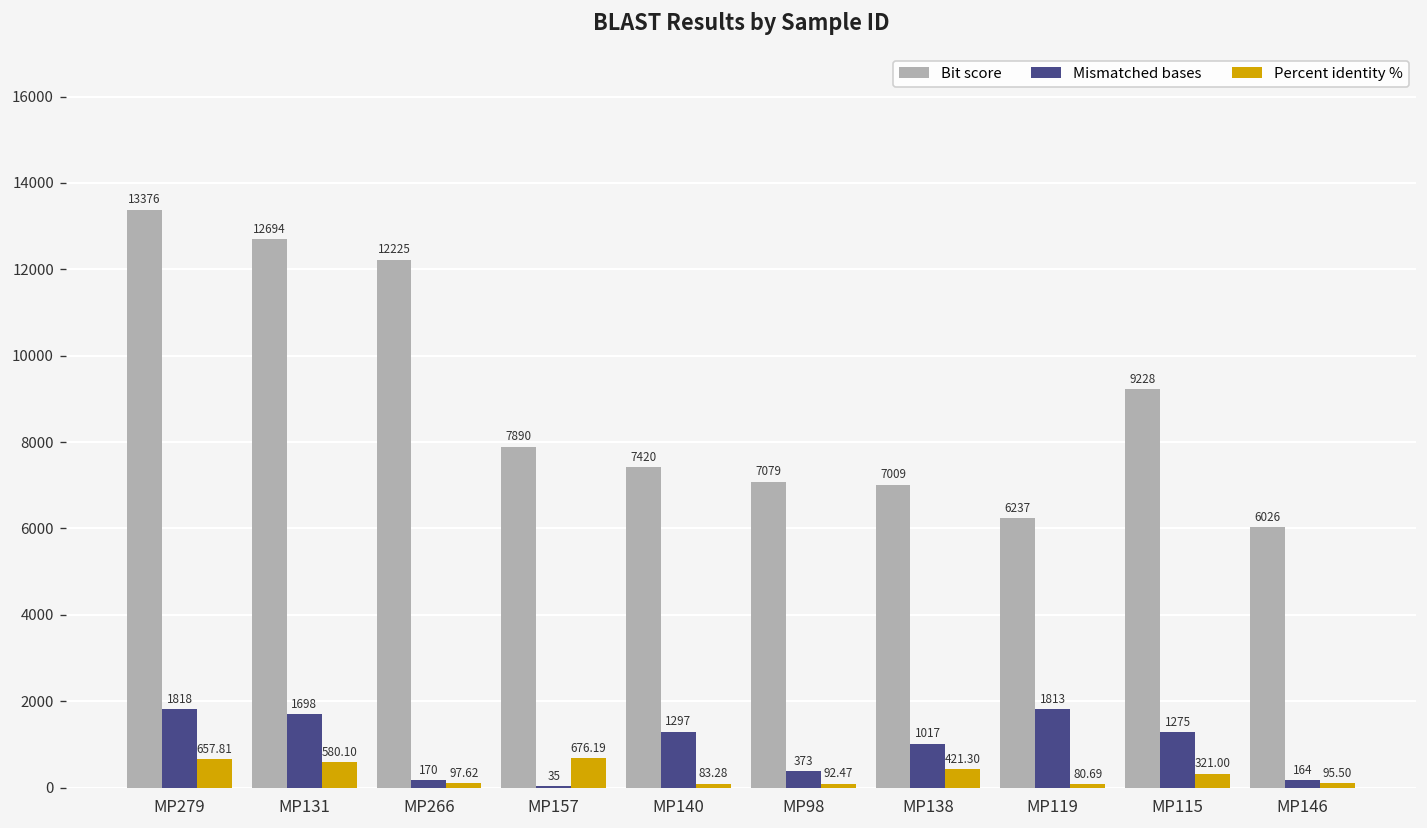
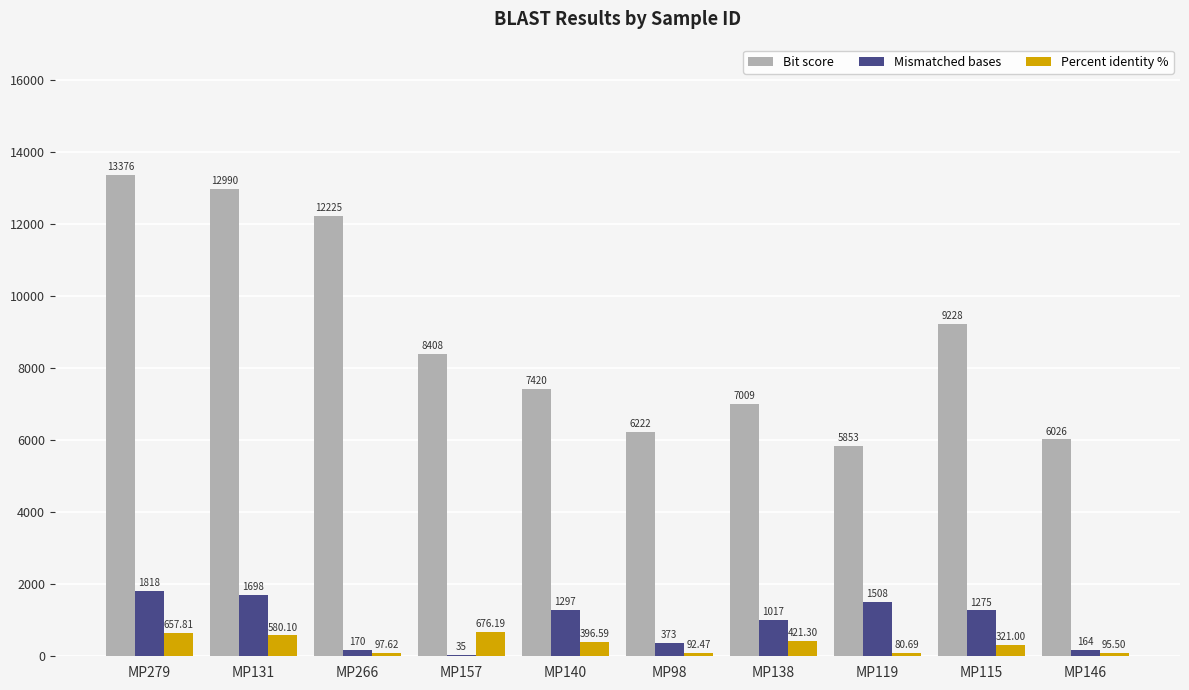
Bit score, MP131: 12694 -> 12990
Bit score, MP157: 7890 -> 8408
Percent identity %, MP140: 83.28 -> 396.59
Bit score, MP98: 7079 -> 6222
Bit score, MP119: 6237 -> 5853
Mismatched bases, MP119: 1813 -> 1508
